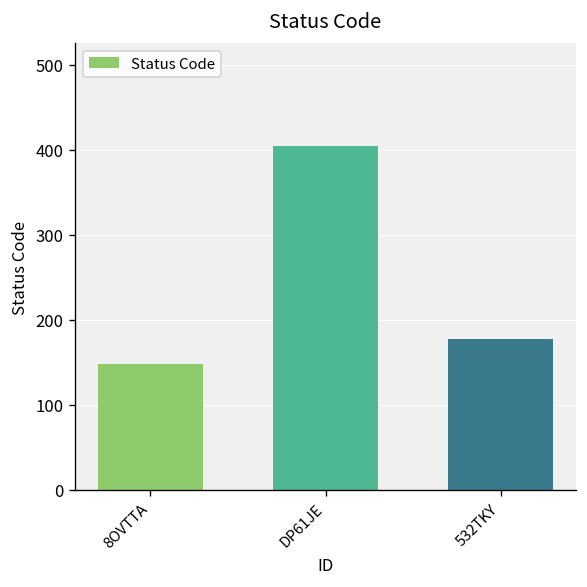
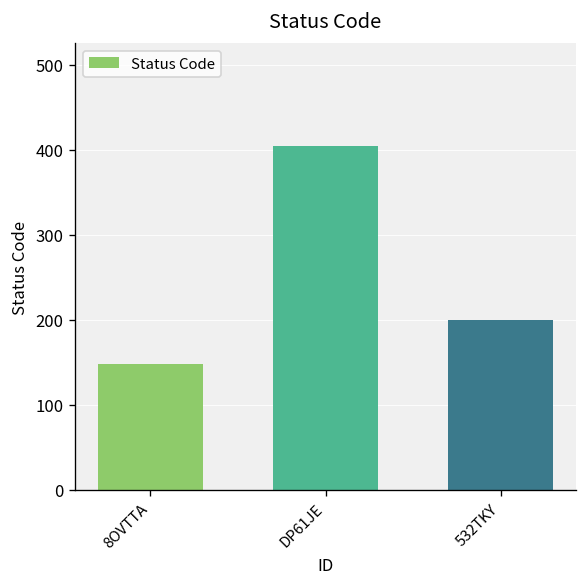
532TKY: 180 -> 200
